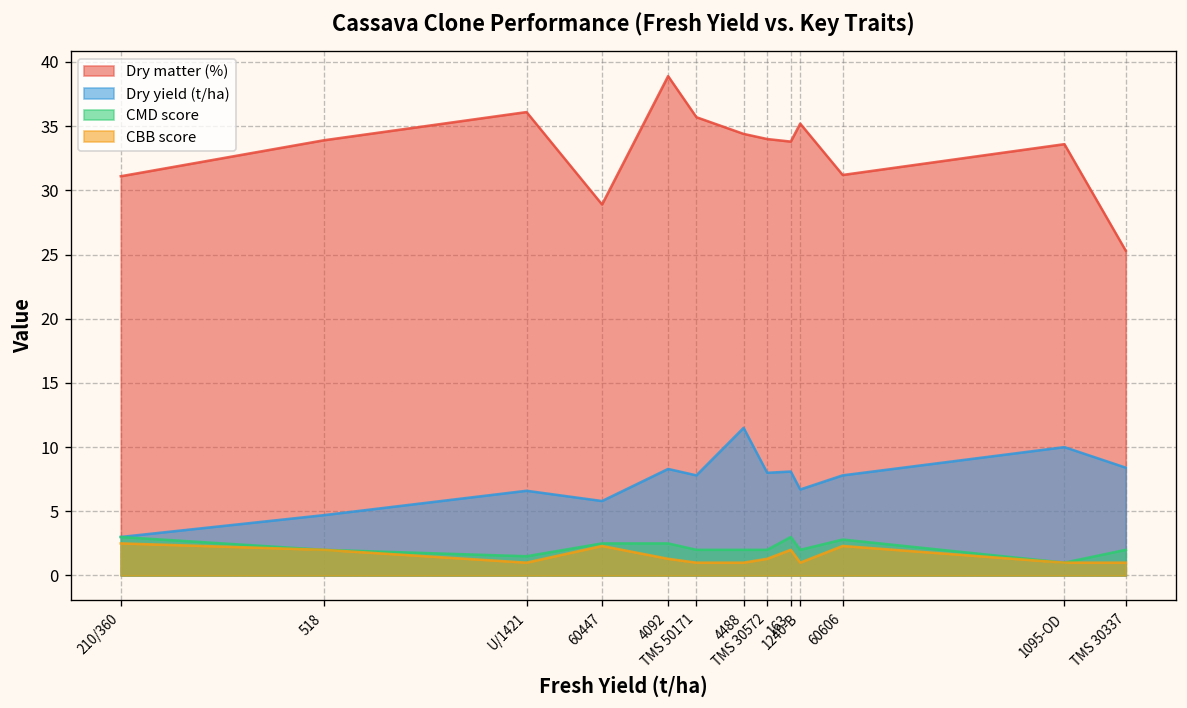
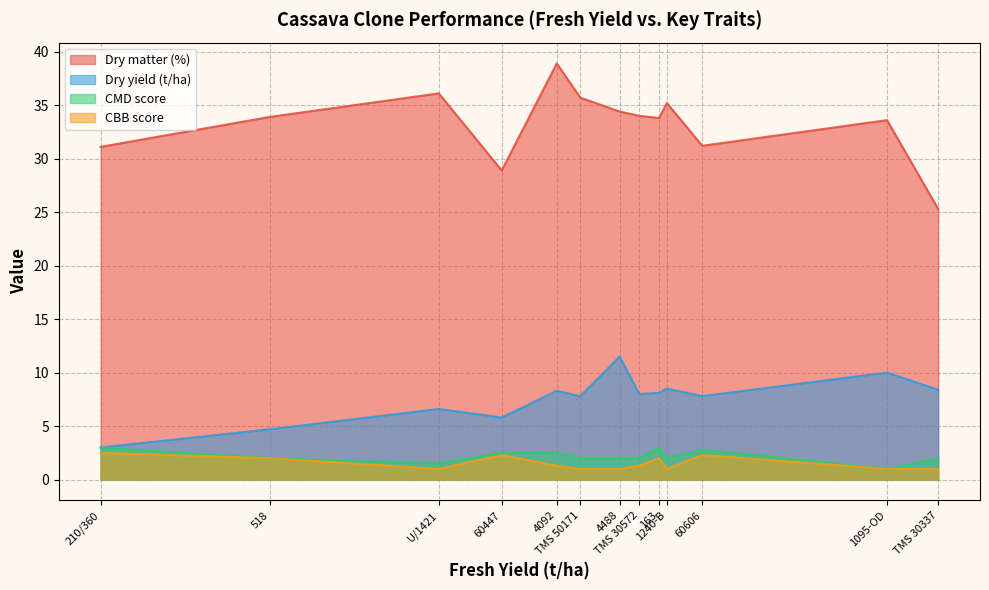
Dry yield (t/ha), 1240-B: 6.7 -> 8.5
